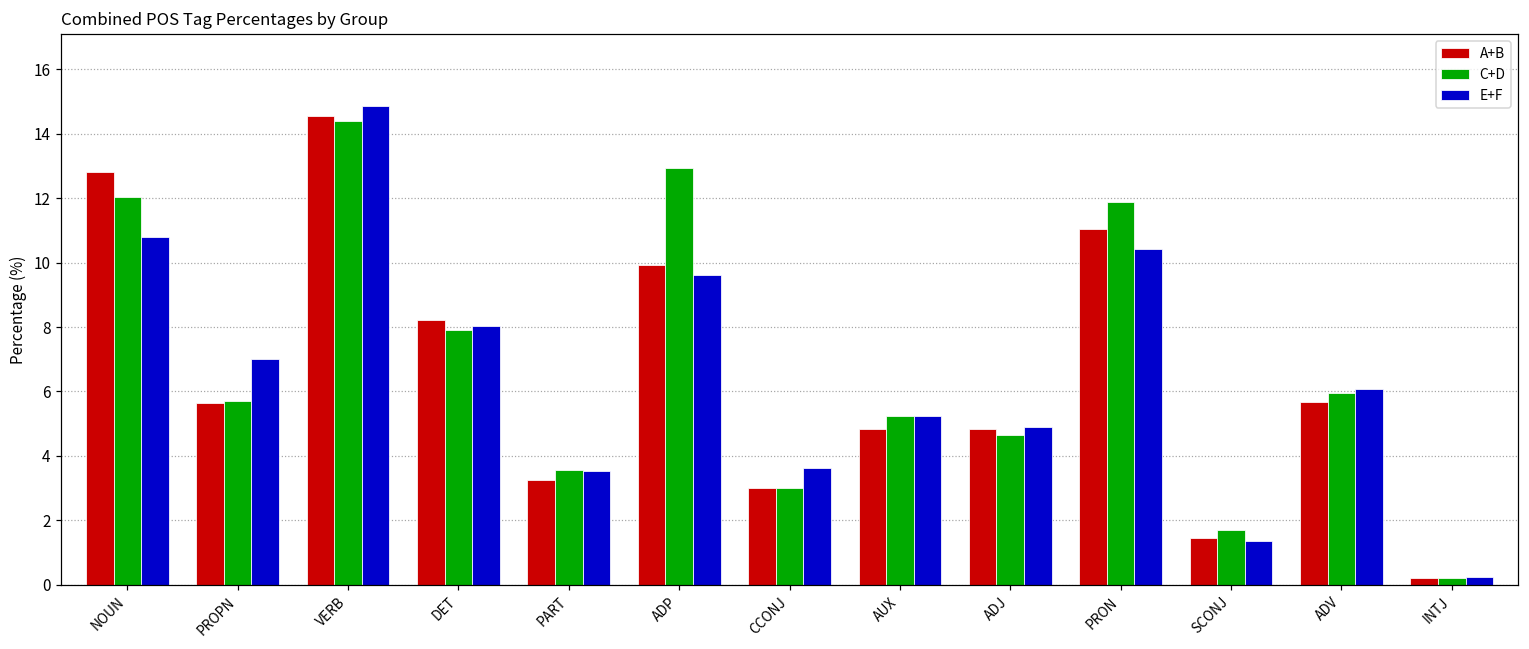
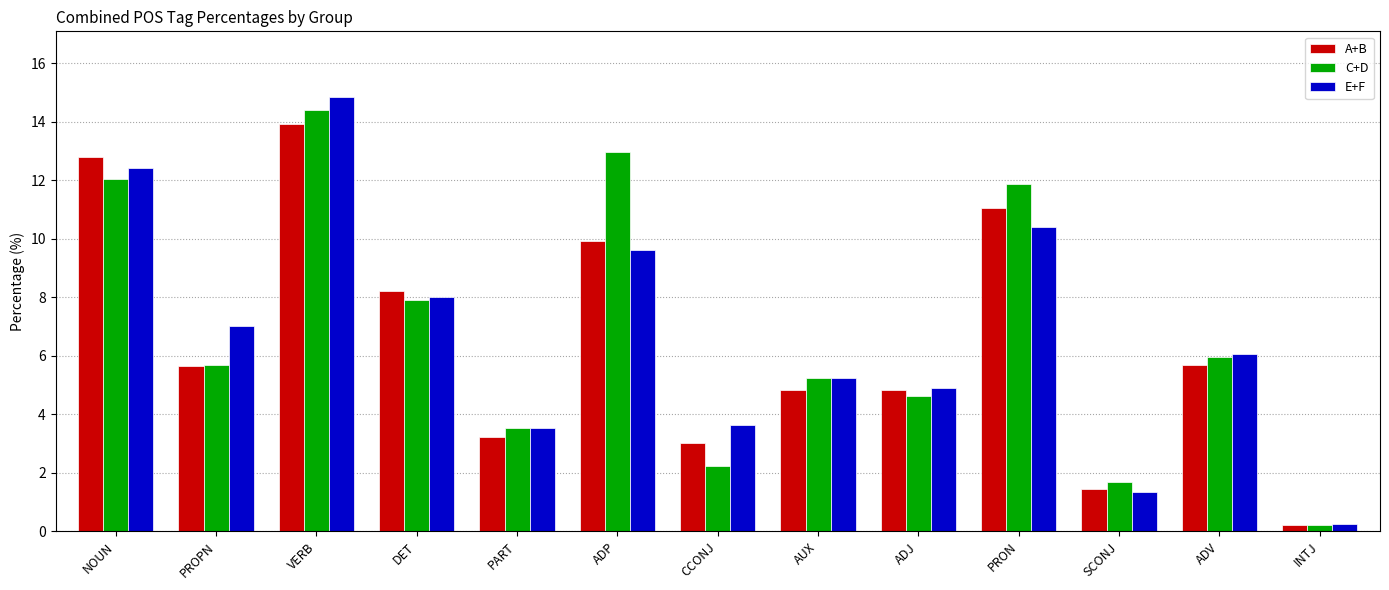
E+F, NOUN: 10.8 -> 12.4
A+B, VERB: 14.5 -> 13.9
C+D, CCONJ: 3.0 -> 2.2
